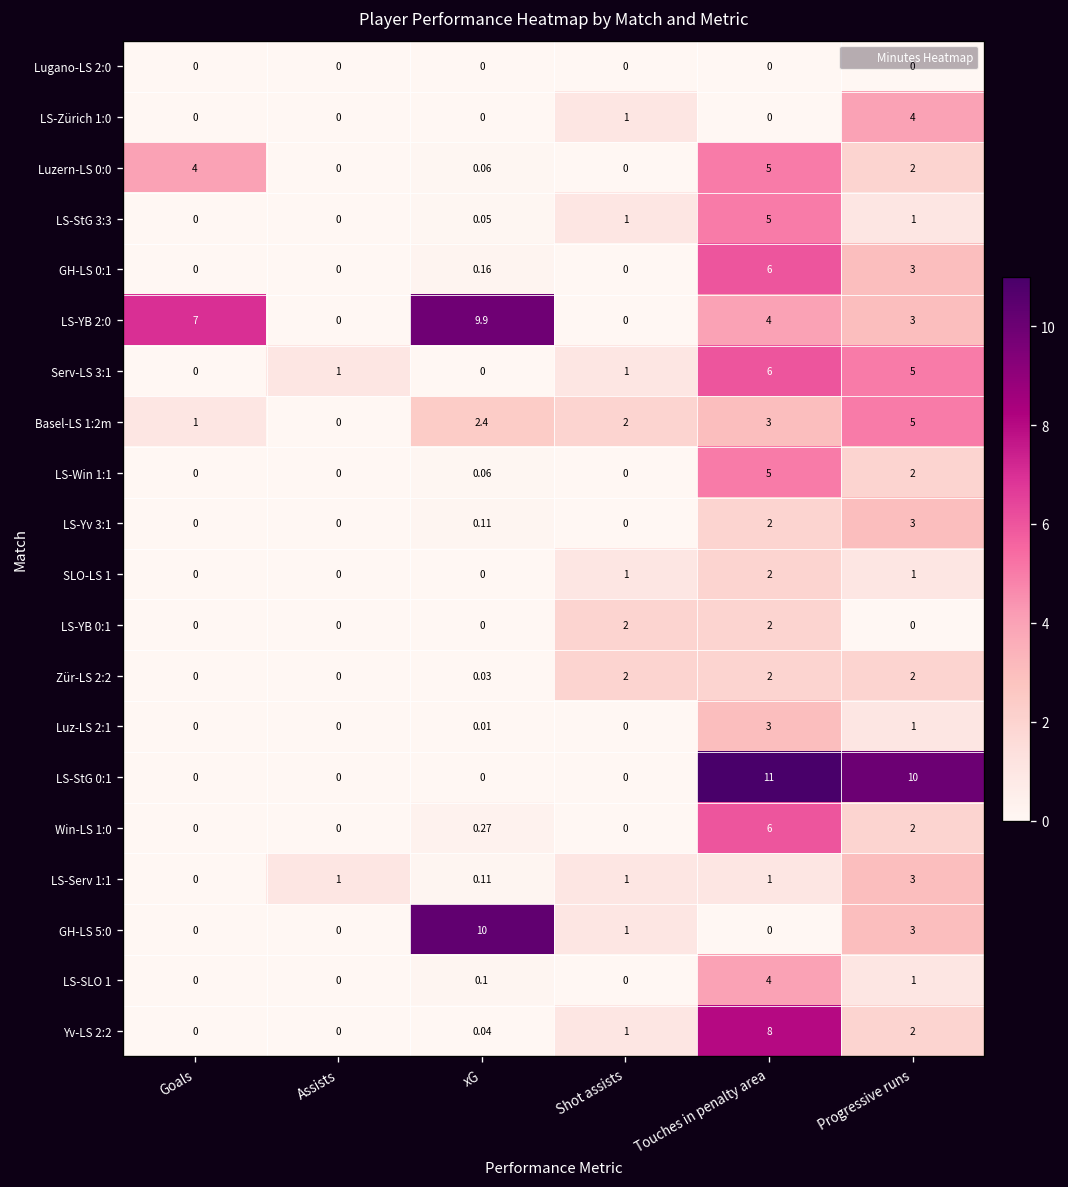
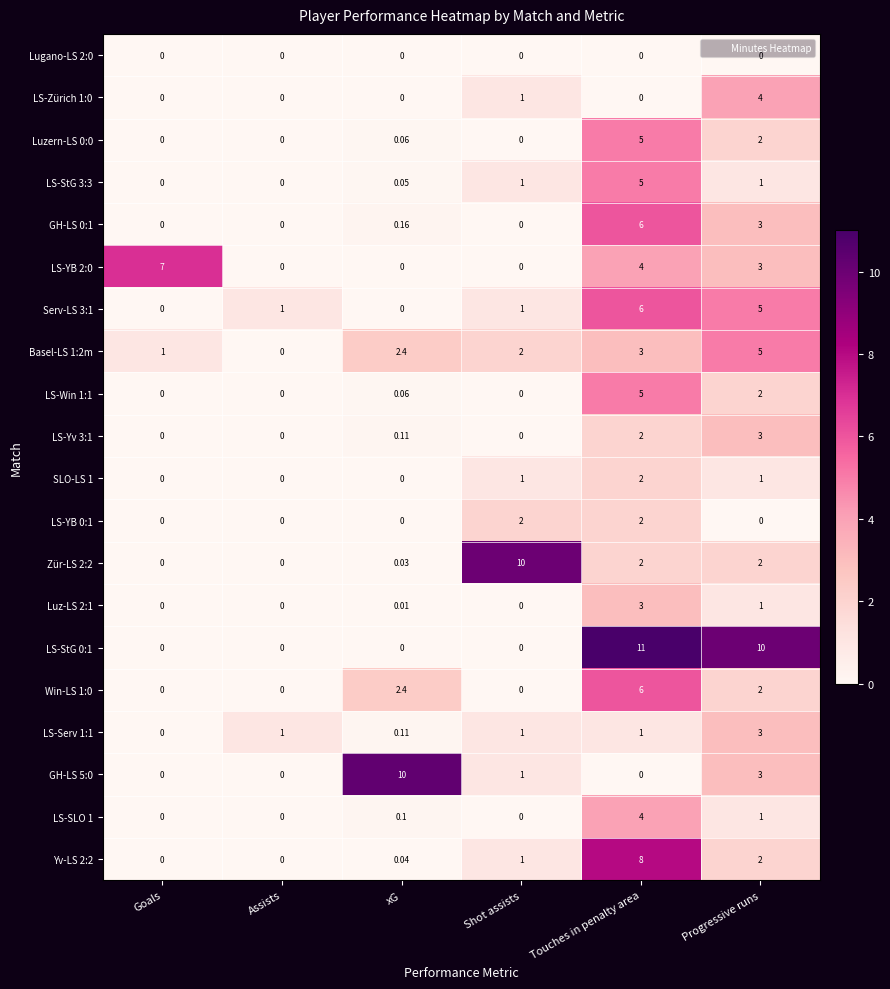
Luzern-LS 0:0, Goals: 4 -> 0
LS-YB 2:0, xG: 9.9 -> 0
Zür-LS 2:2, Shot assists: 2 -> 10
Win-LS 1:0, xG: 0.27 -> 2.4
